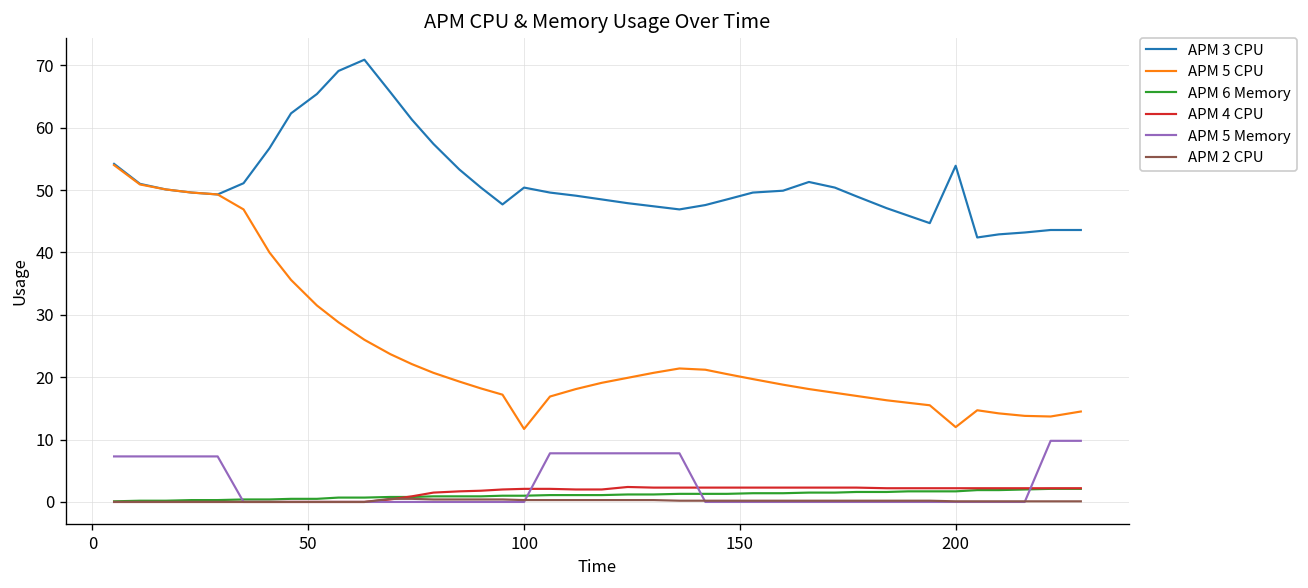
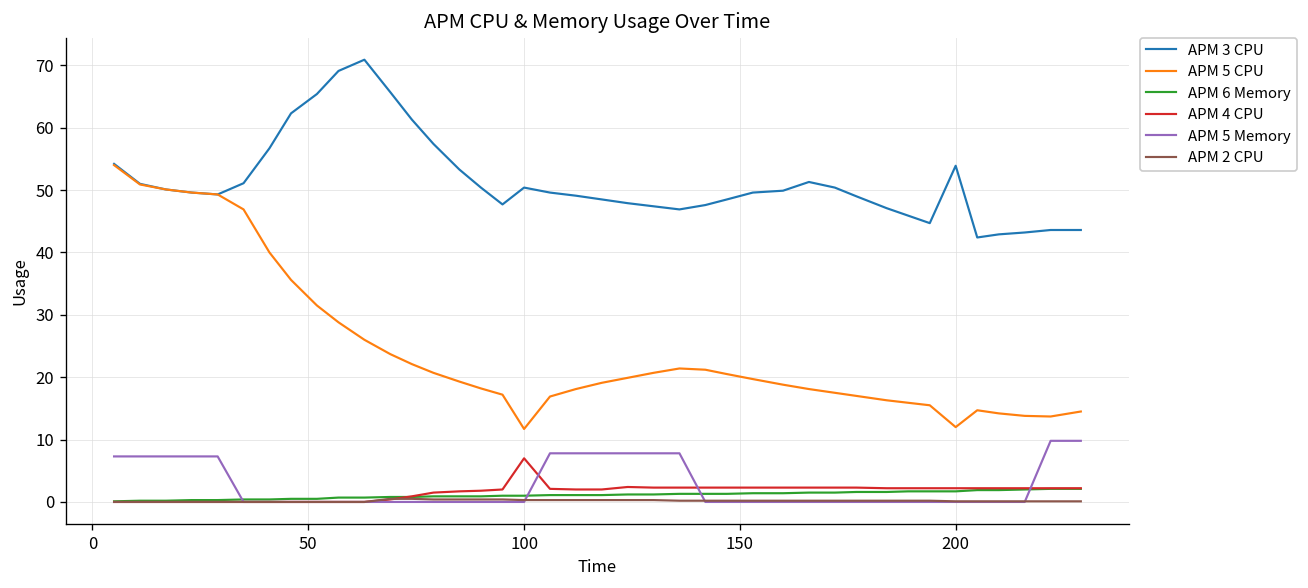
APM 4 CPU, 100: 2 -> 7
